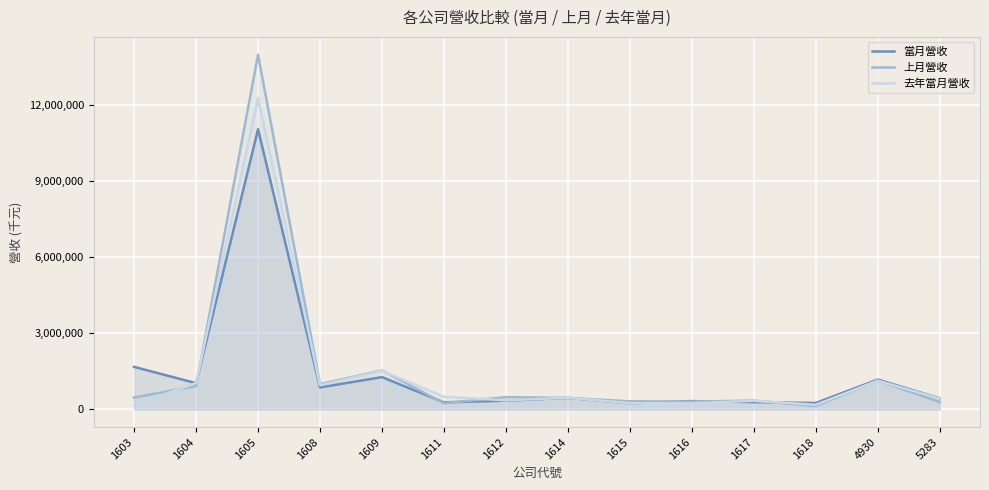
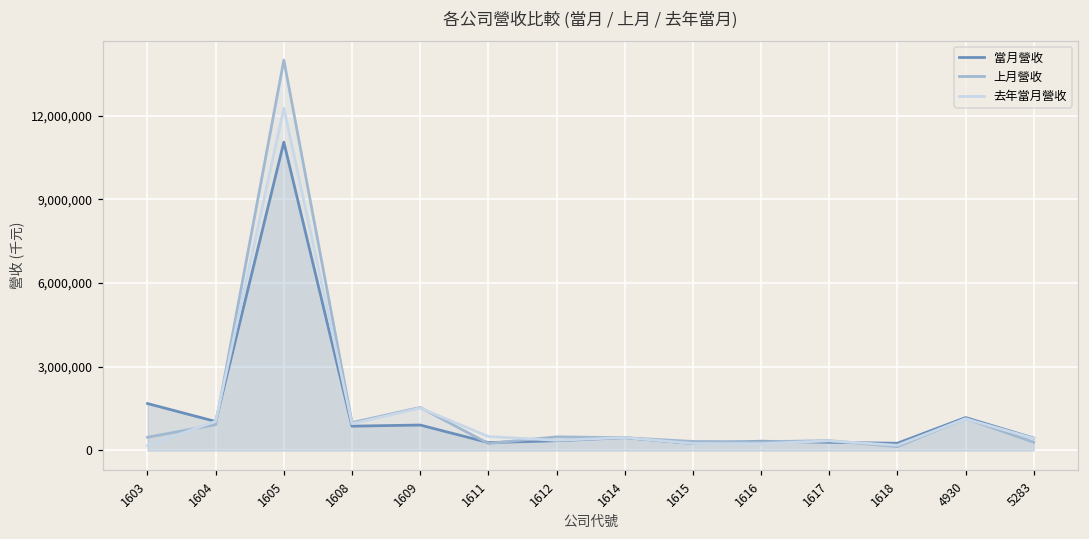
當月營收, 1609: 1,300,000 -> 900,000
